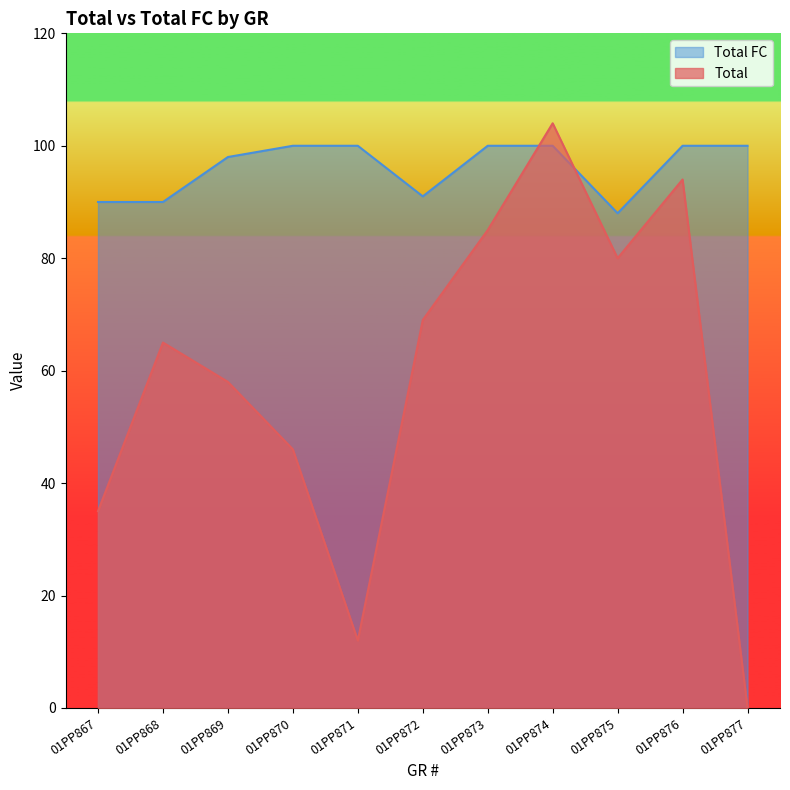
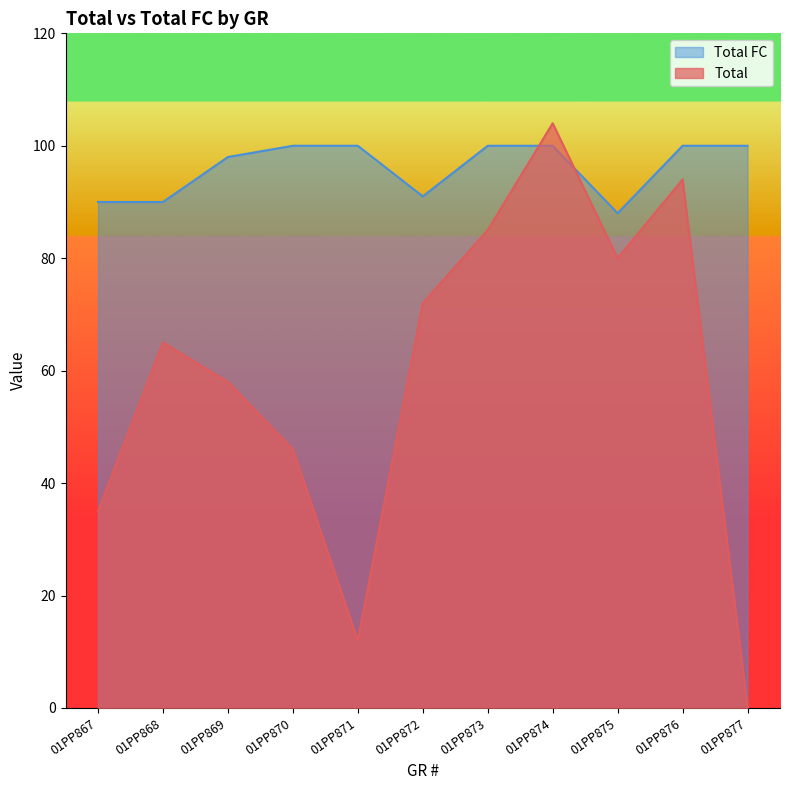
Total, 01PP872: 69 -> 72
